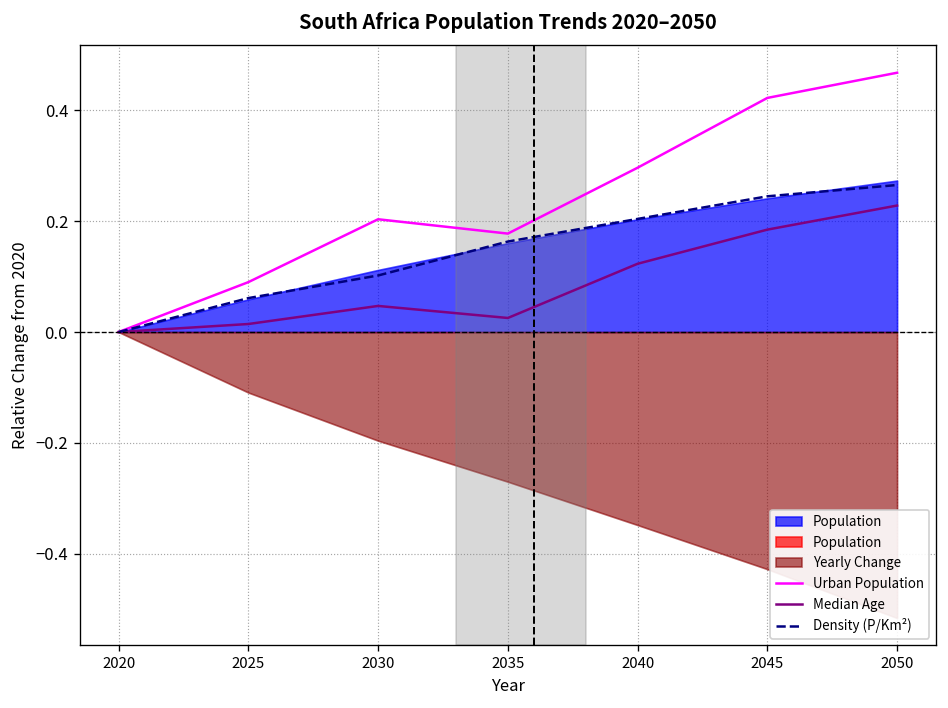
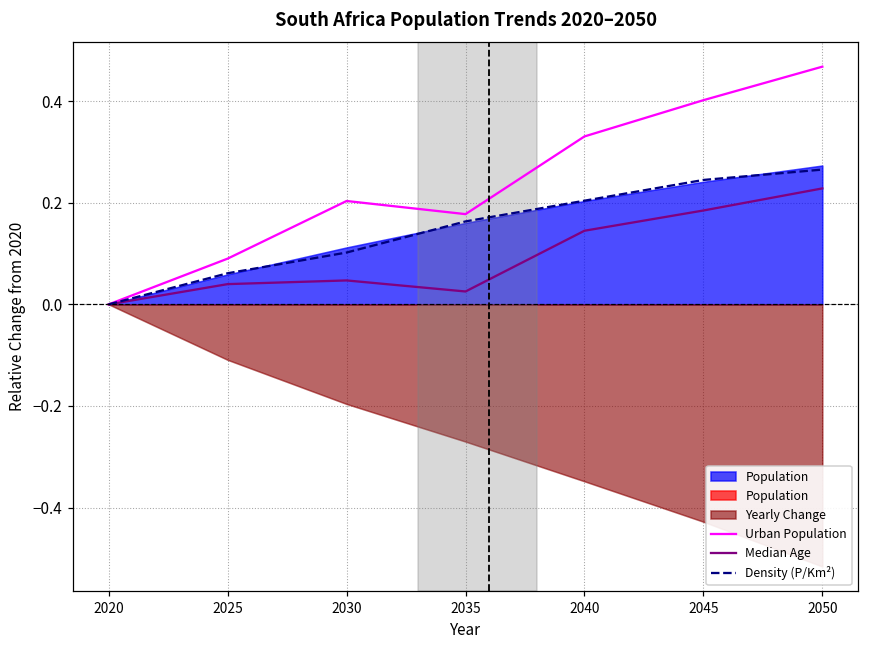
Median Age, 2025: 0.01 -> 0.04
Urban Population, 2040: 0.30 -> 0.33
Median Age, 2040: 0.12 -> 0.14
Urban Population, 2045: 0.42 -> 0.40
